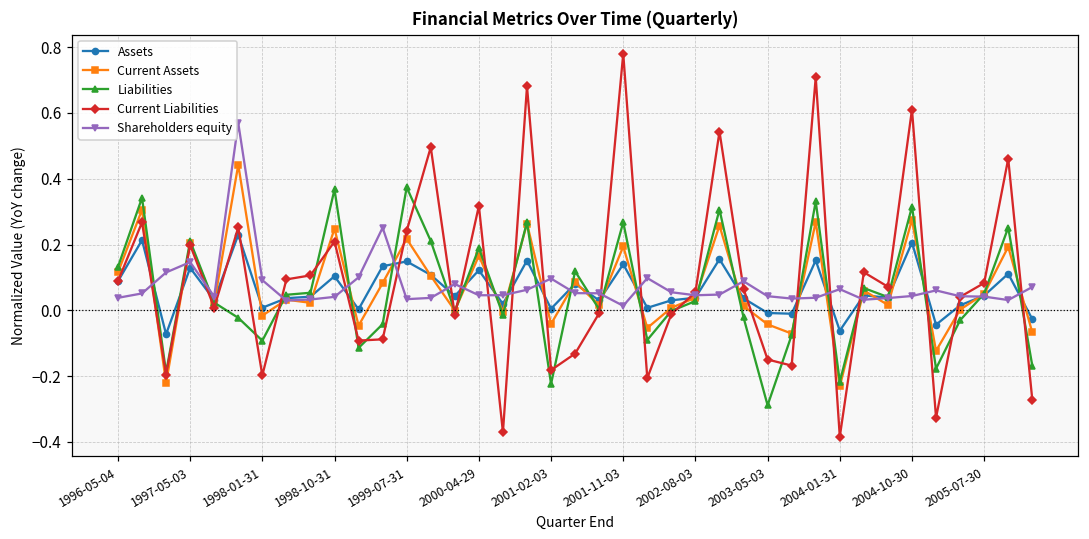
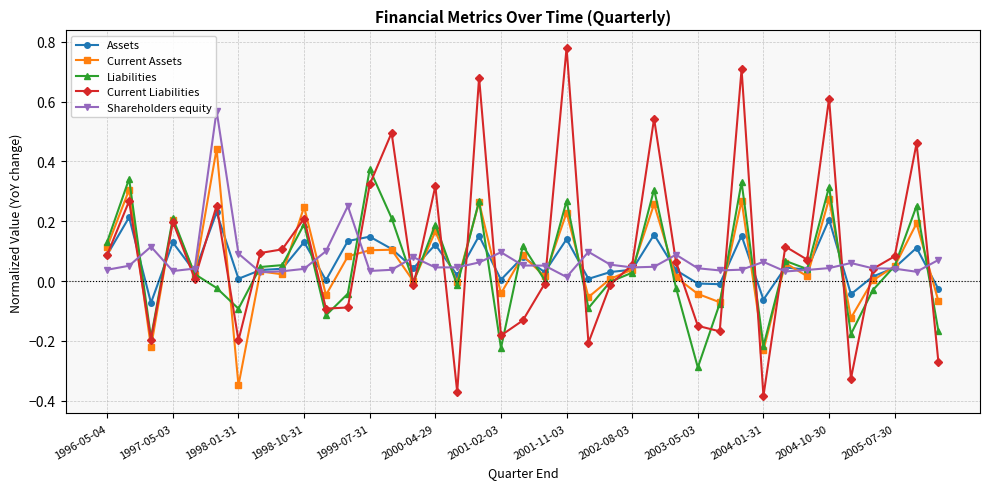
Shareholders equity, 1997-05-03: 0.15 -> 0.03
Current Assets, 1998-01-31: -0.02 -> -0.35
Assets, 1998-10-31: 0.10 -> 0.13
Liabilities, 1998-10-31: 0.37 -> 0.19
Current Assets, 1999-07-31: 0.22 -> 0.10
Current Liabilities, 1999-07-31: 0.24 -> 0.32
Current Assets, 2001-11-03: 0.19 -> 0.23
